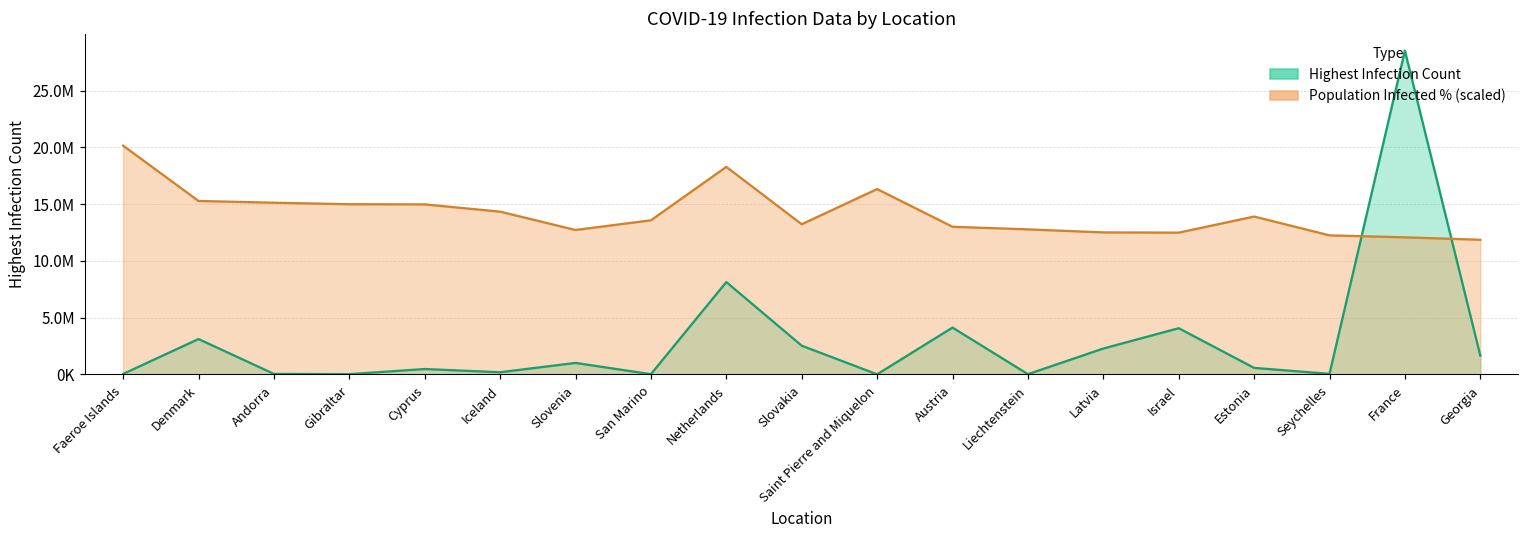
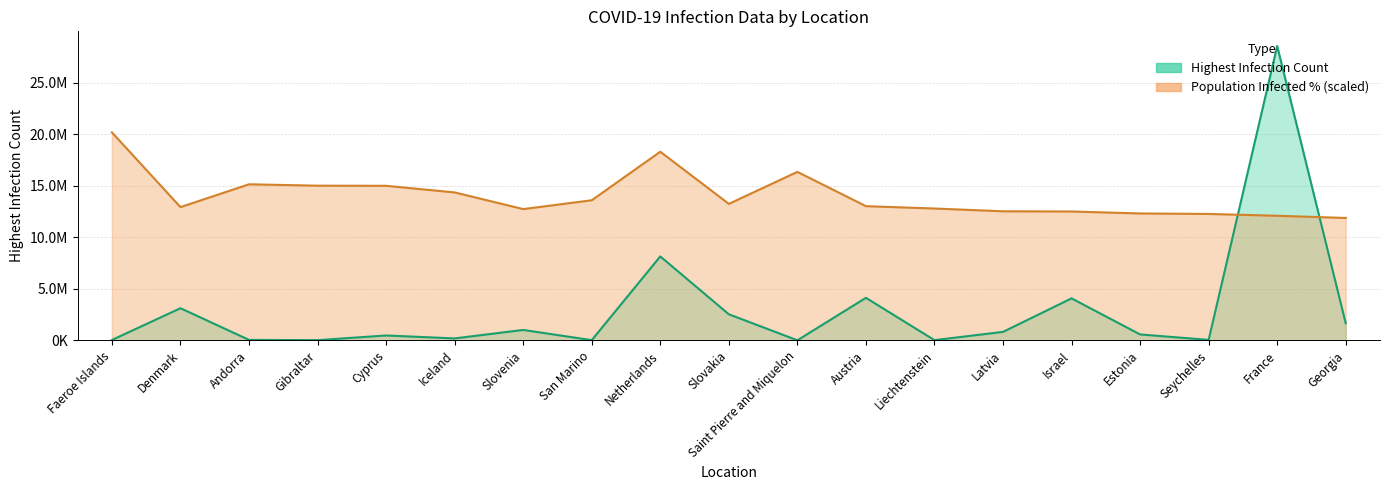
Population Infected % (scaled), Denmark: 15300000 -> 12900000
Highest Infection Count, Latvia: 2300000 -> 800000
Population Infected % (scaled), Estonia: 13900000 -> 12300000
